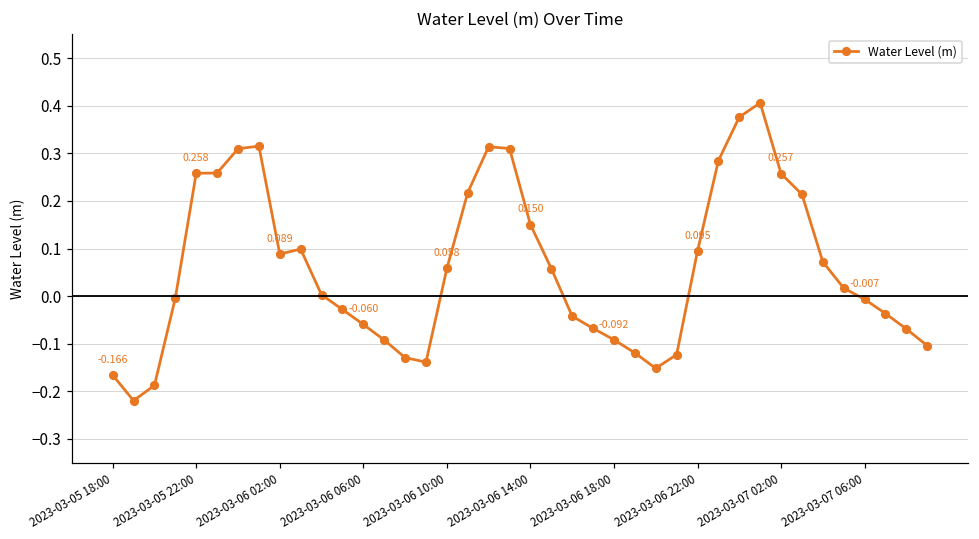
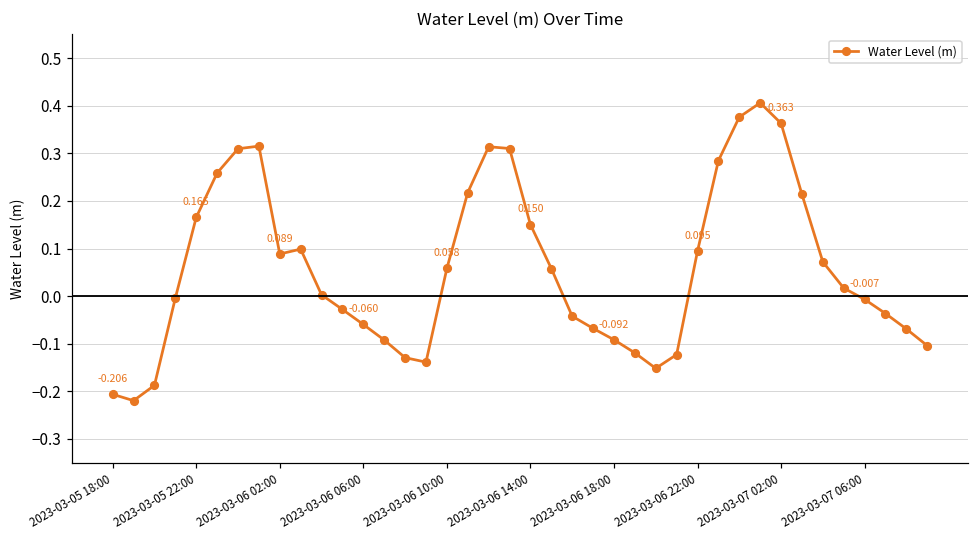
2023-03-05 18:00: -0.166 -> -0.206
2023-03-05 22:00: 0.258 -> 0.165
2023-03-07 02:00: 0.257 -> 0.363
